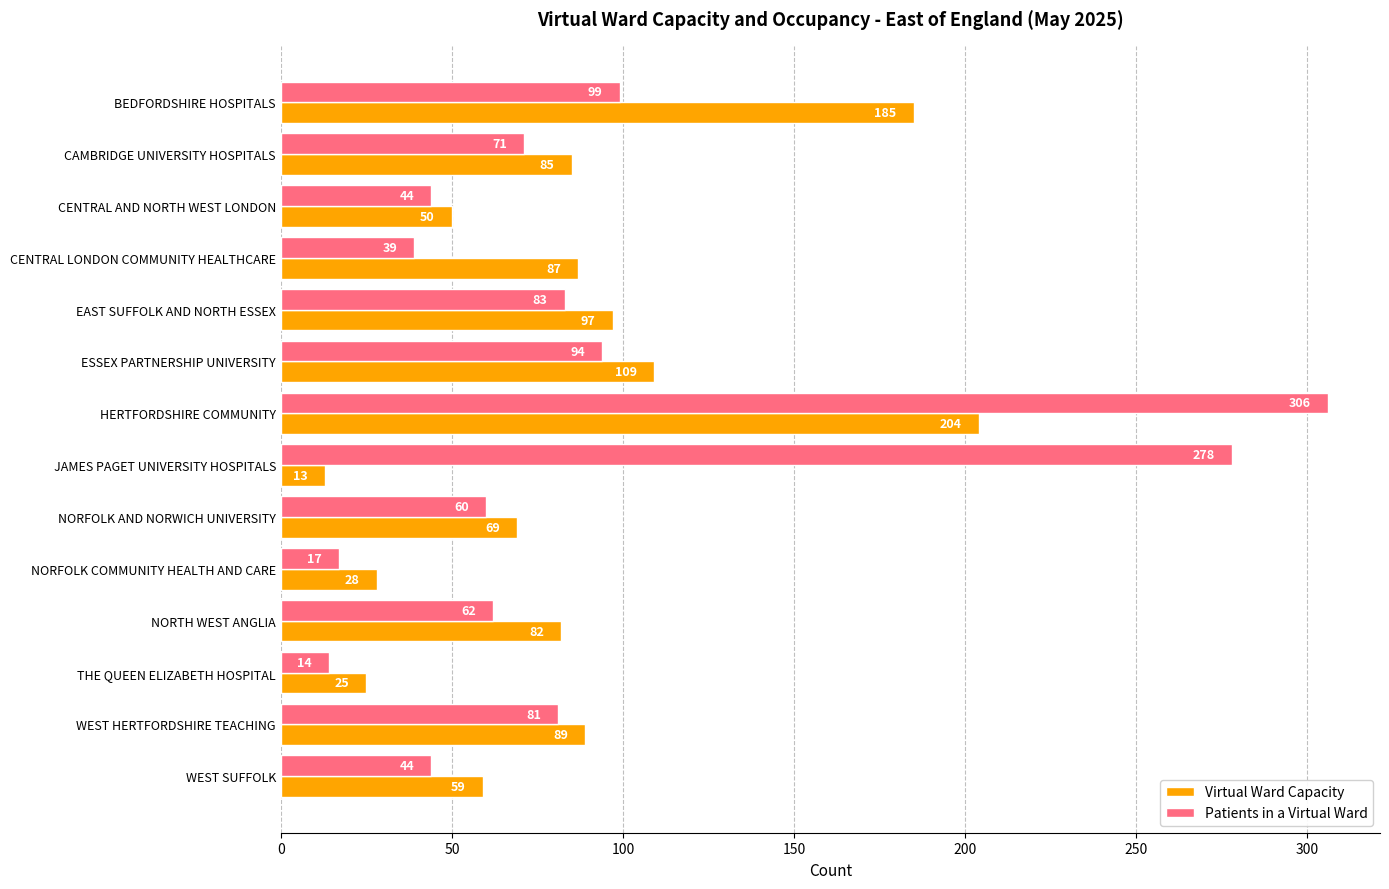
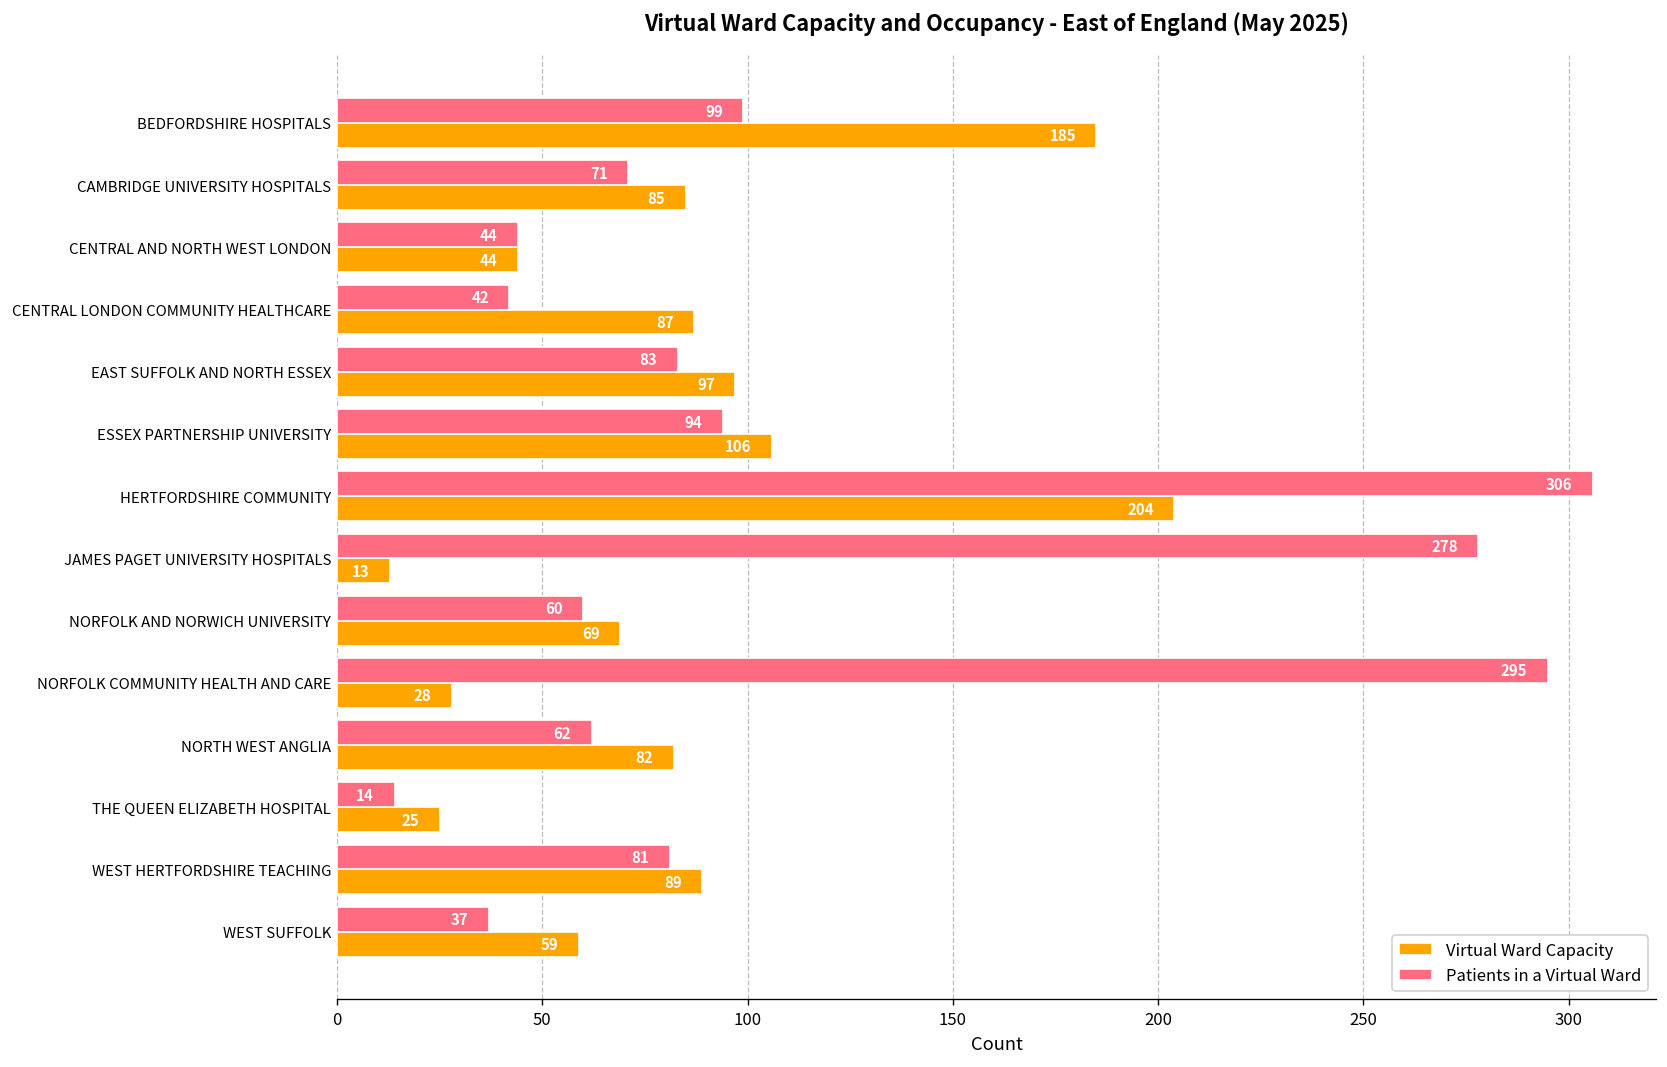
Virtual Ward Capacity, CENTRAL AND NORTH WEST LONDON: 50 -> 44
Patients in a Virtual Ward, CENTRAL LONDON COMMUNITY HEALTHCARE: 39 -> 42
Virtual Ward Capacity, ESSEX PARTNERSHIP UNIVERSITY: 109 -> 106
Patients in a Virtual Ward, NORFOLK COMMUNITY HEALTH AND CARE: 17 -> 295
Patients in a Virtual Ward, WEST SUFFOLK: 44 -> 37
